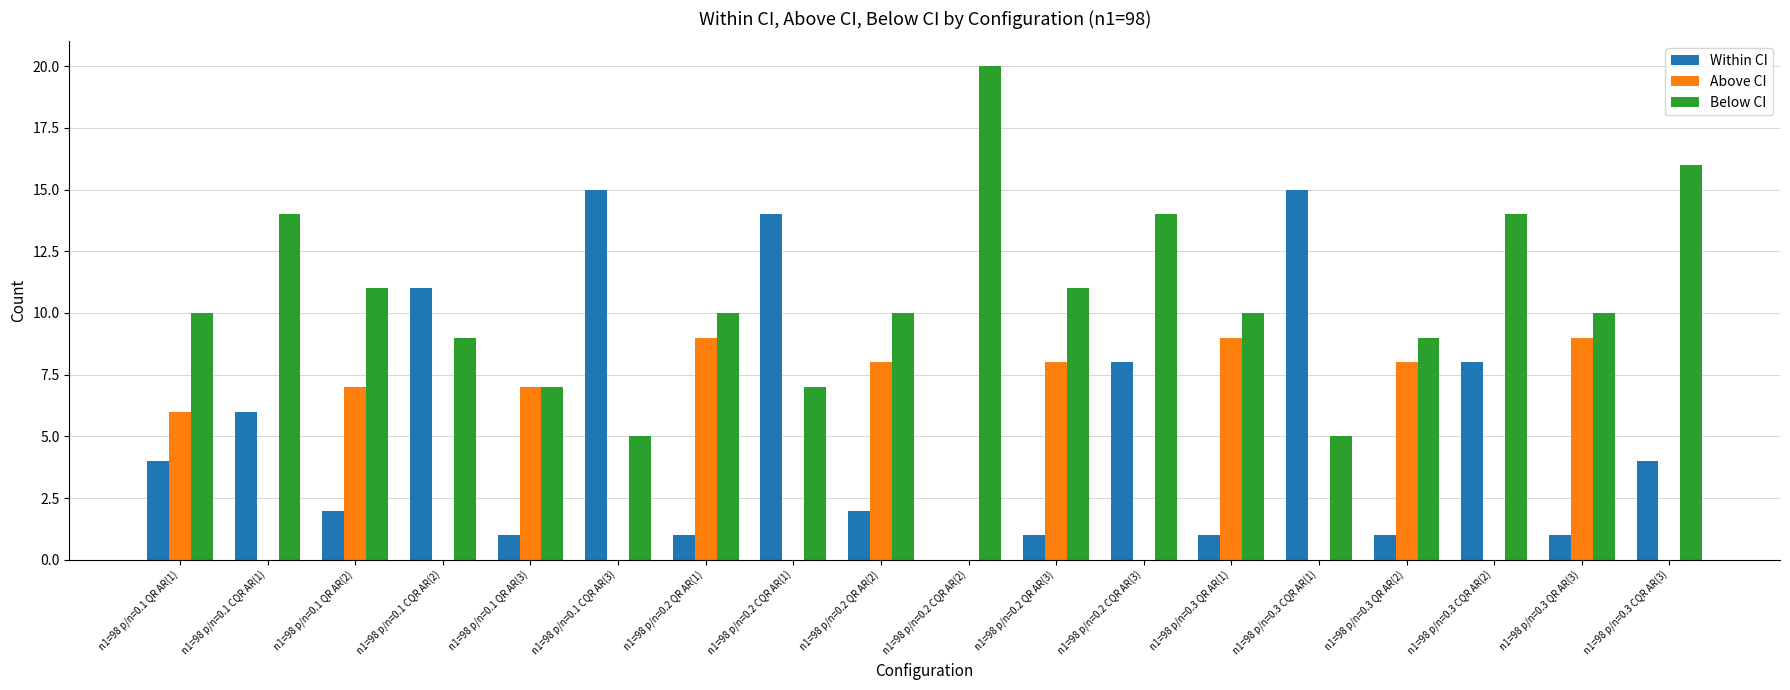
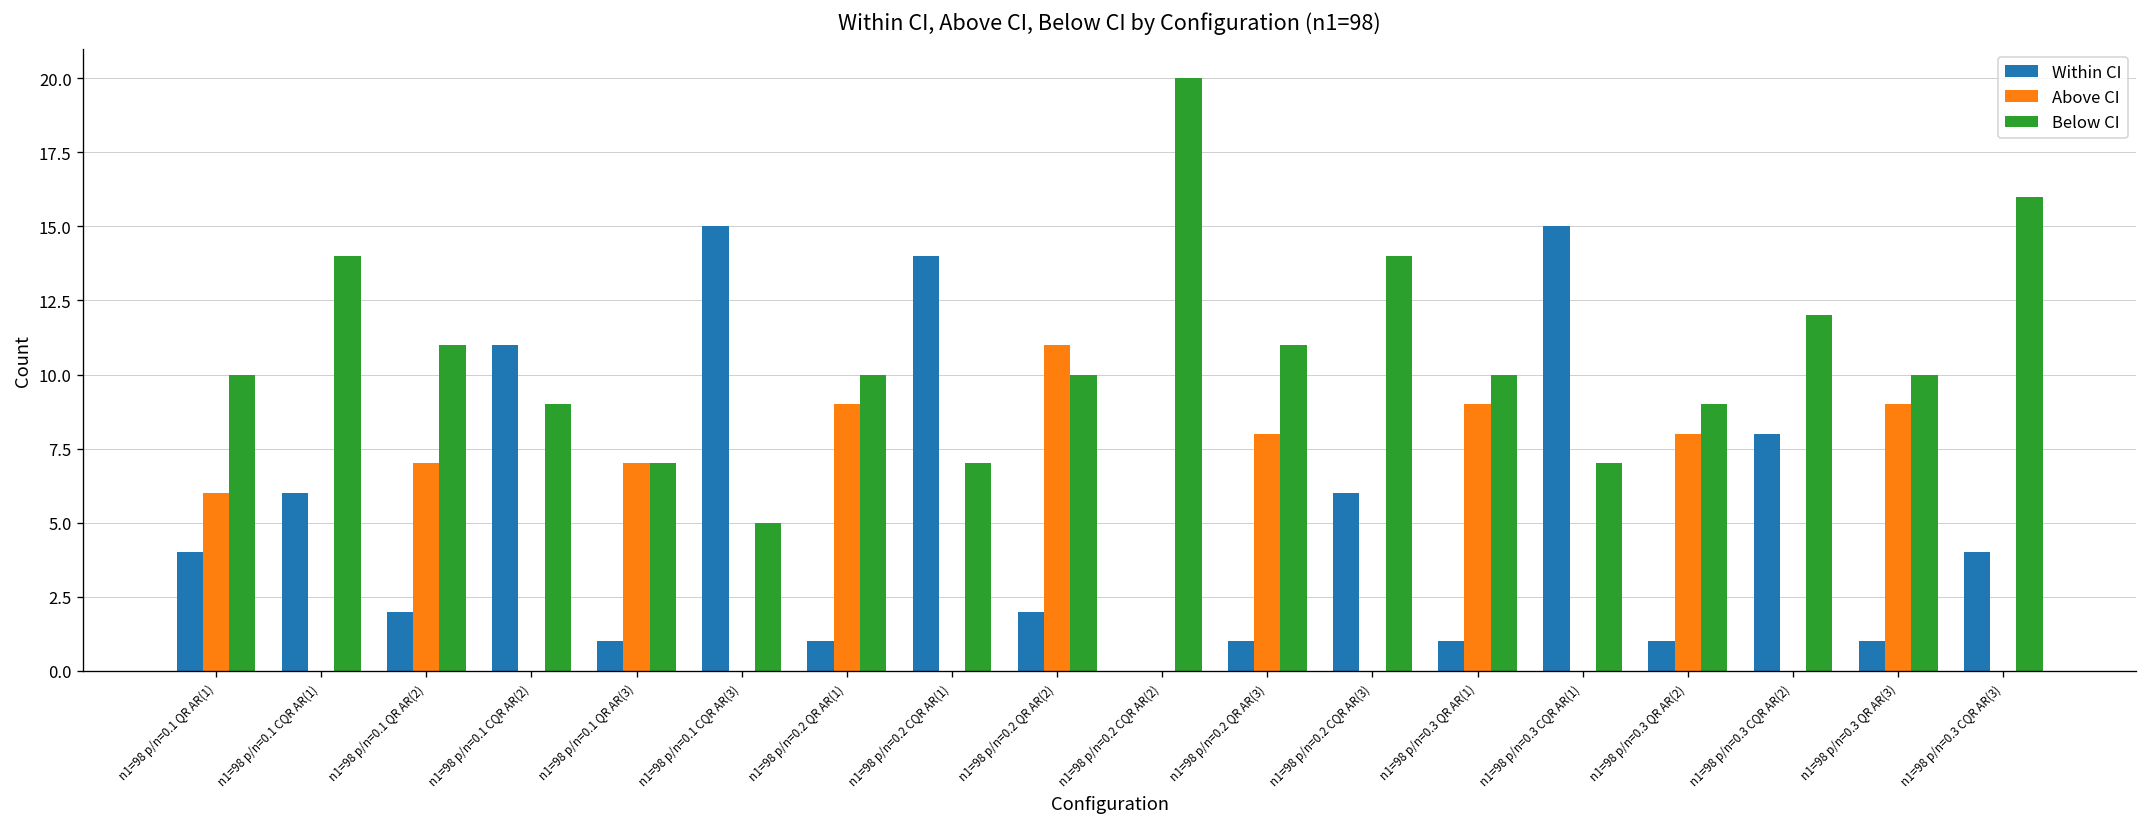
Above CI, n1=98 p/n=0.2 QR AR(2): 8 -> 11
Within CI, n1=98 p/n=0.2 CQR AR(3): 8 -> 6
Below CI, n1=98 p/n=0.3 CQR AR(1): 5 -> 7
Below CI, n1=98 p/n=0.3 CQR AR(2): 14 -> 12
